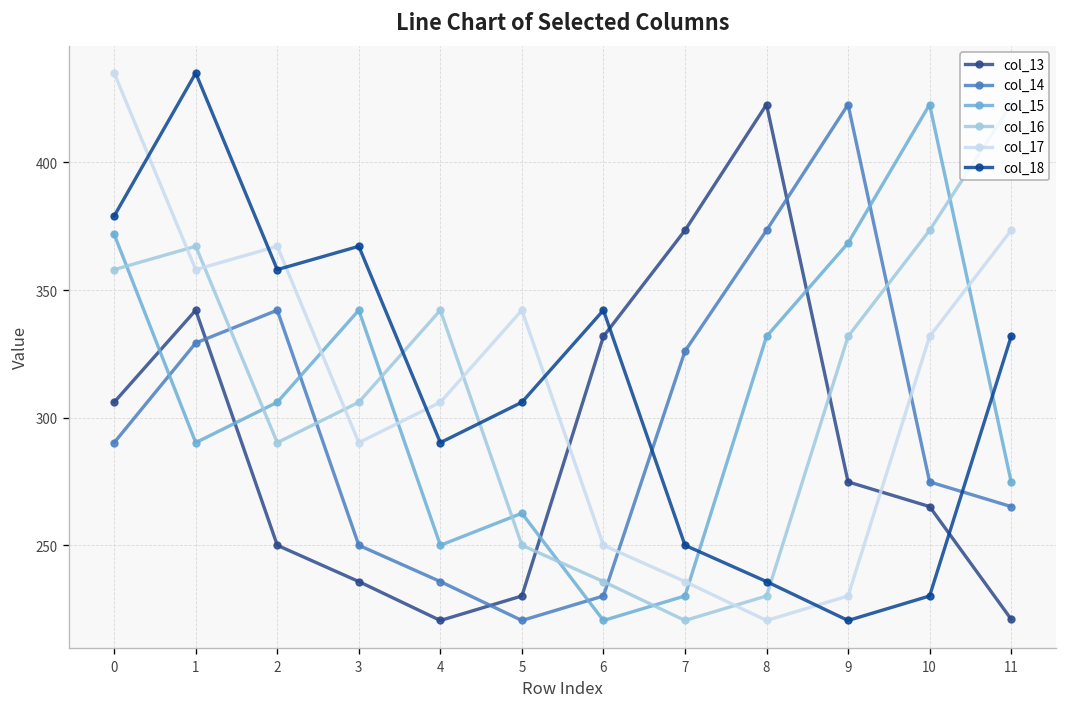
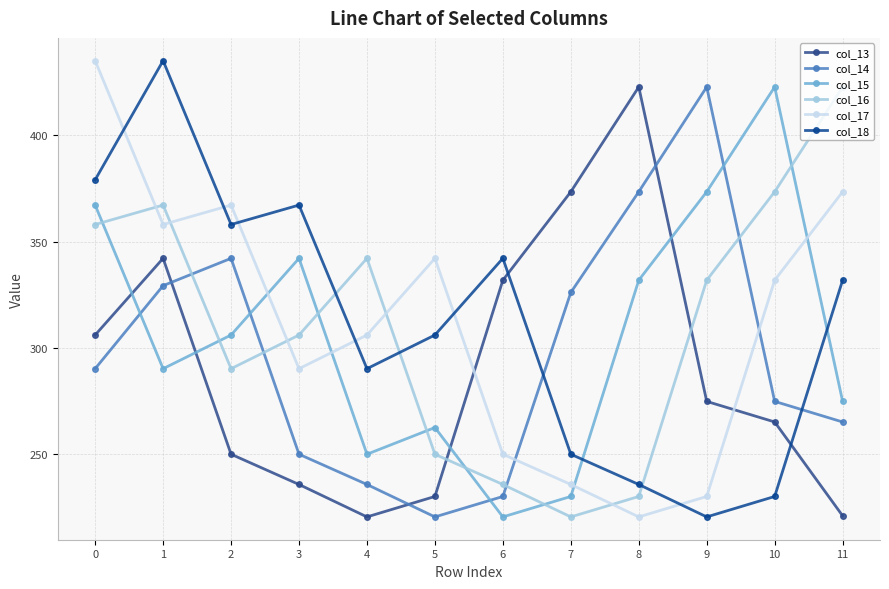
col_15, 0: 372 -> 367
col_15, 9: 368 -> 373
